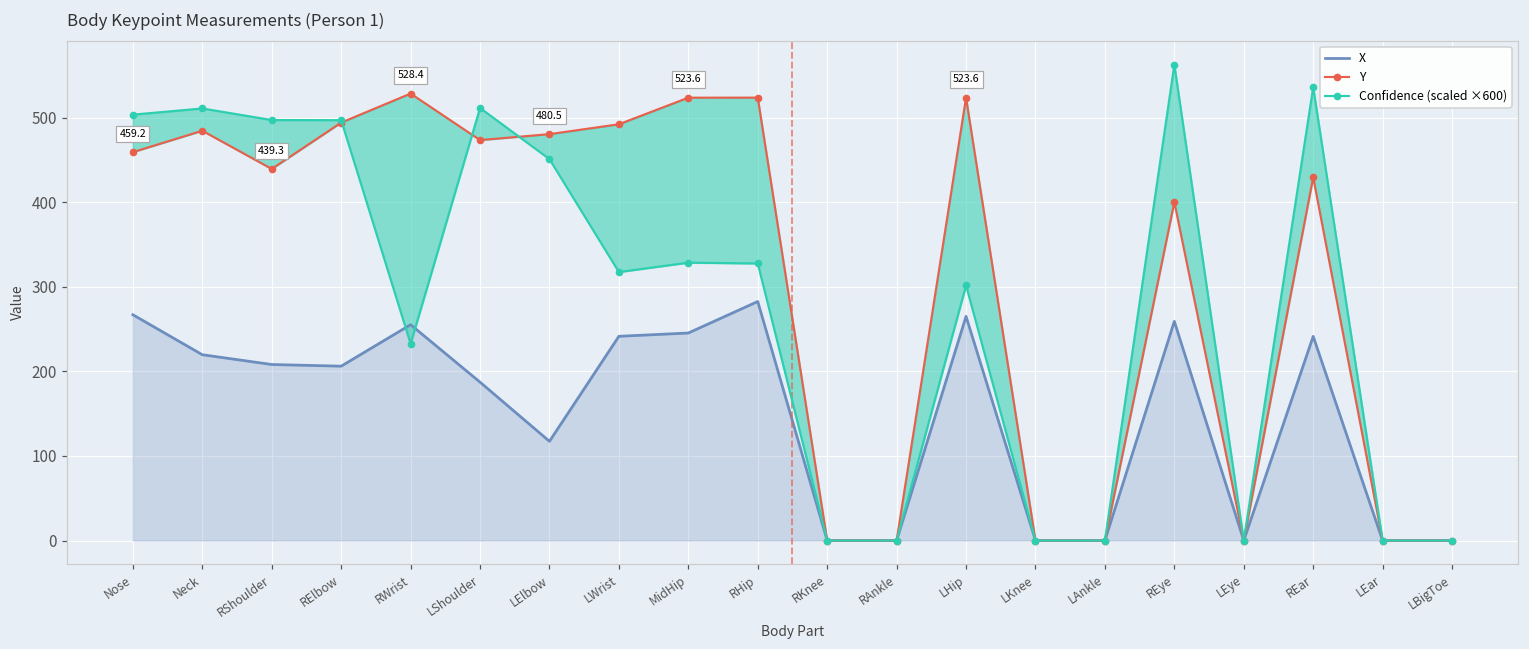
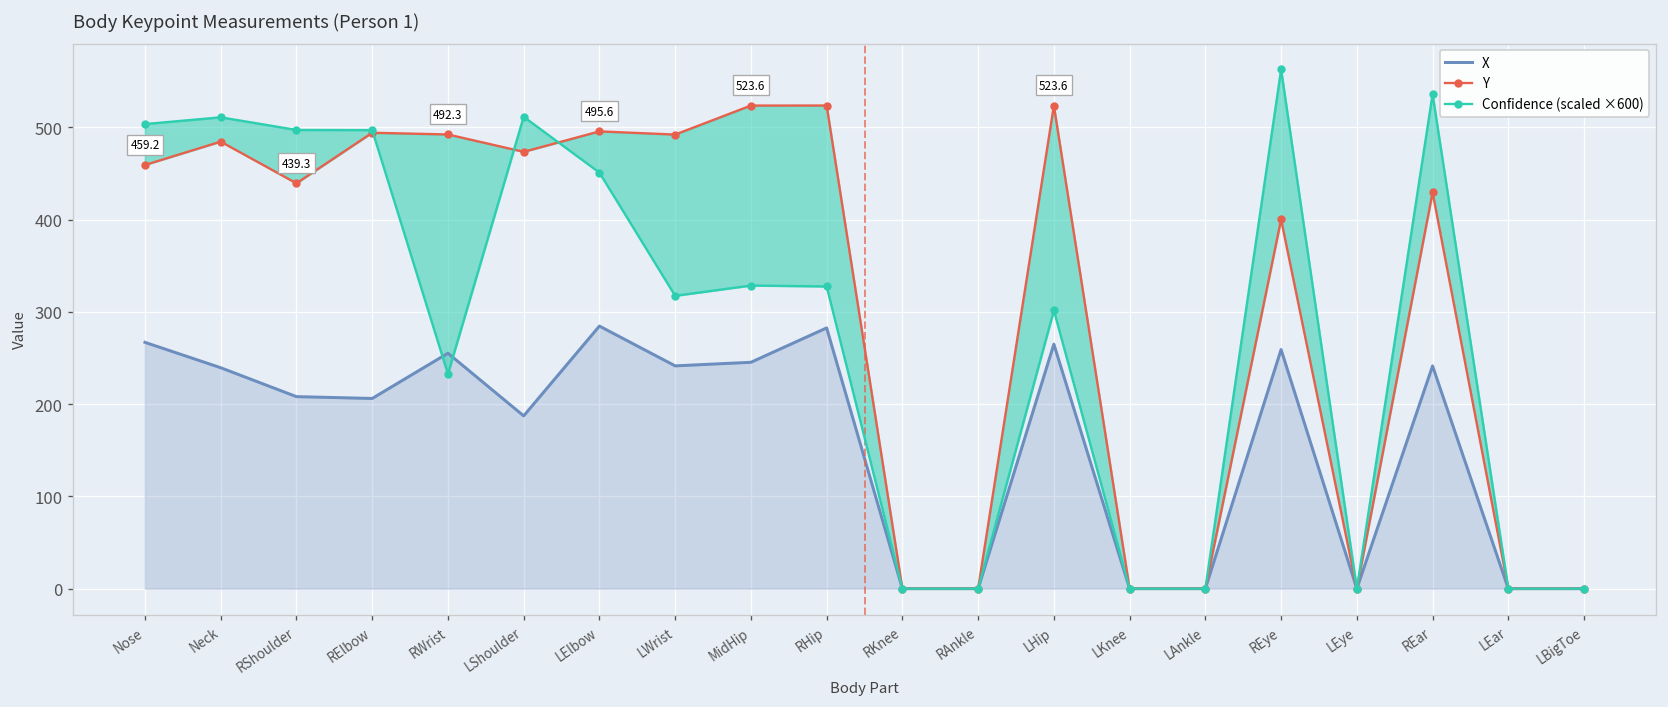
X, Neck: 220 -> 240
Y, RWrist: 528.4 -> 492.3
X, LElbow: 120 -> 280
Y, LElbow: 480.5 -> 495.6
